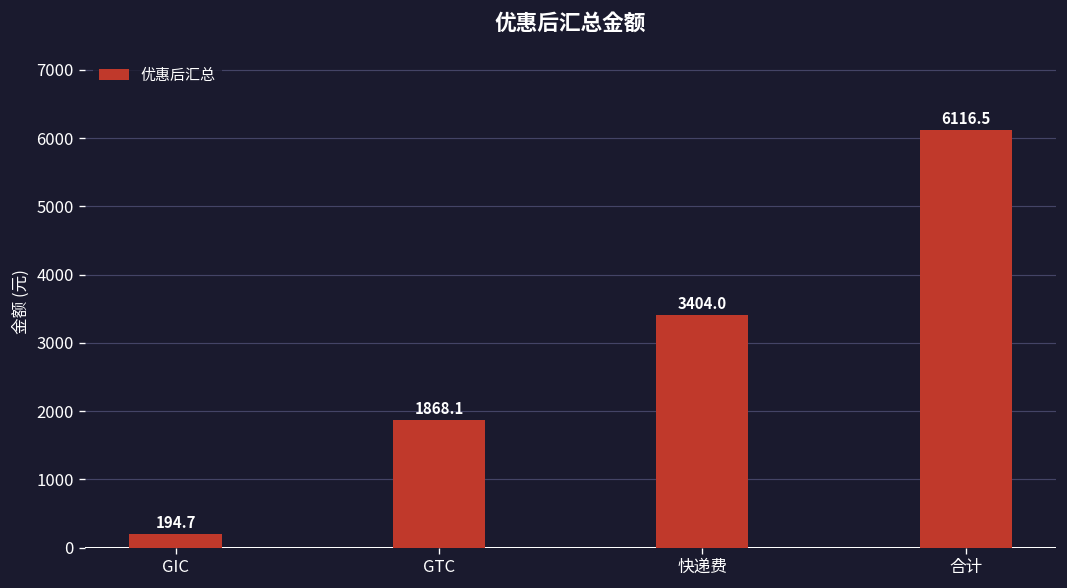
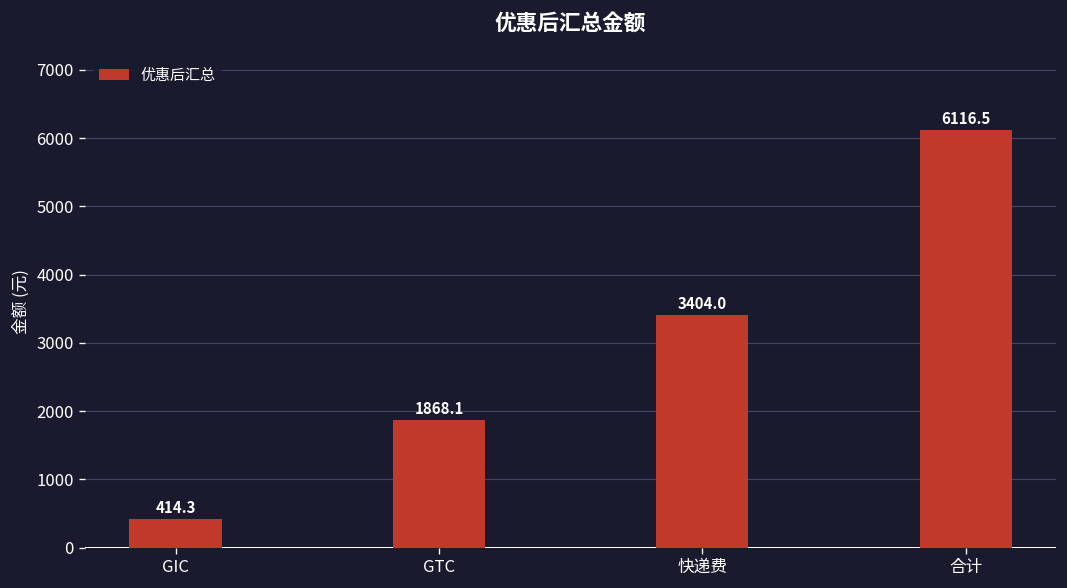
GIC: 194.7 -> 414.3
